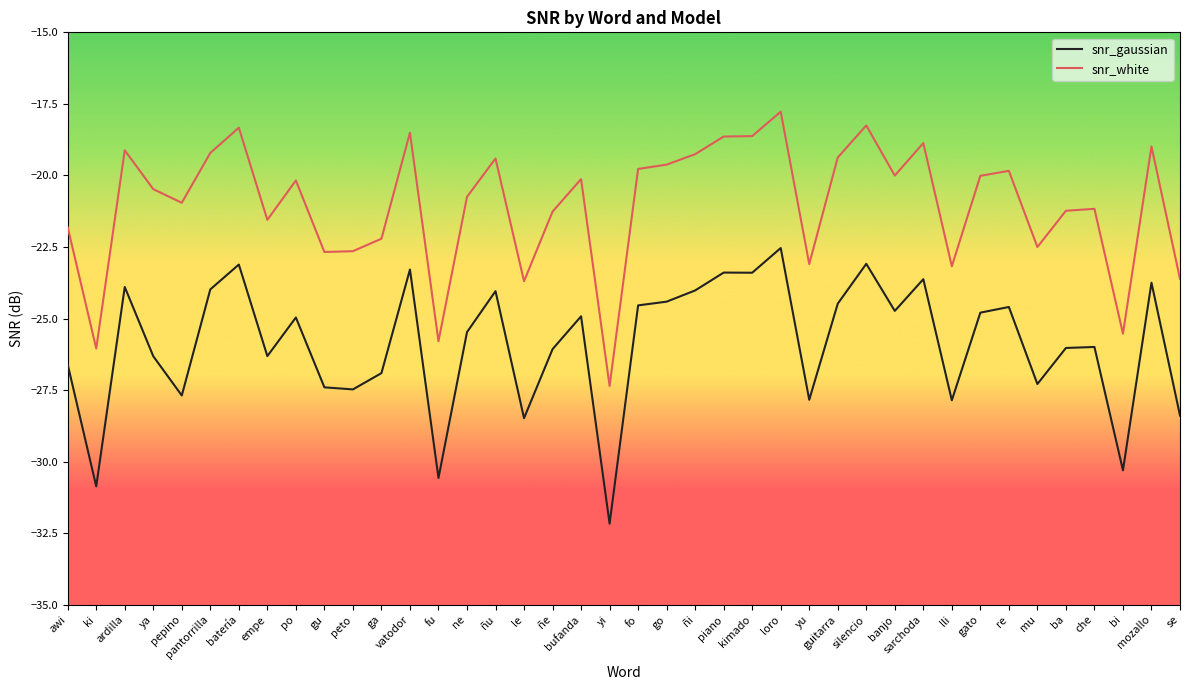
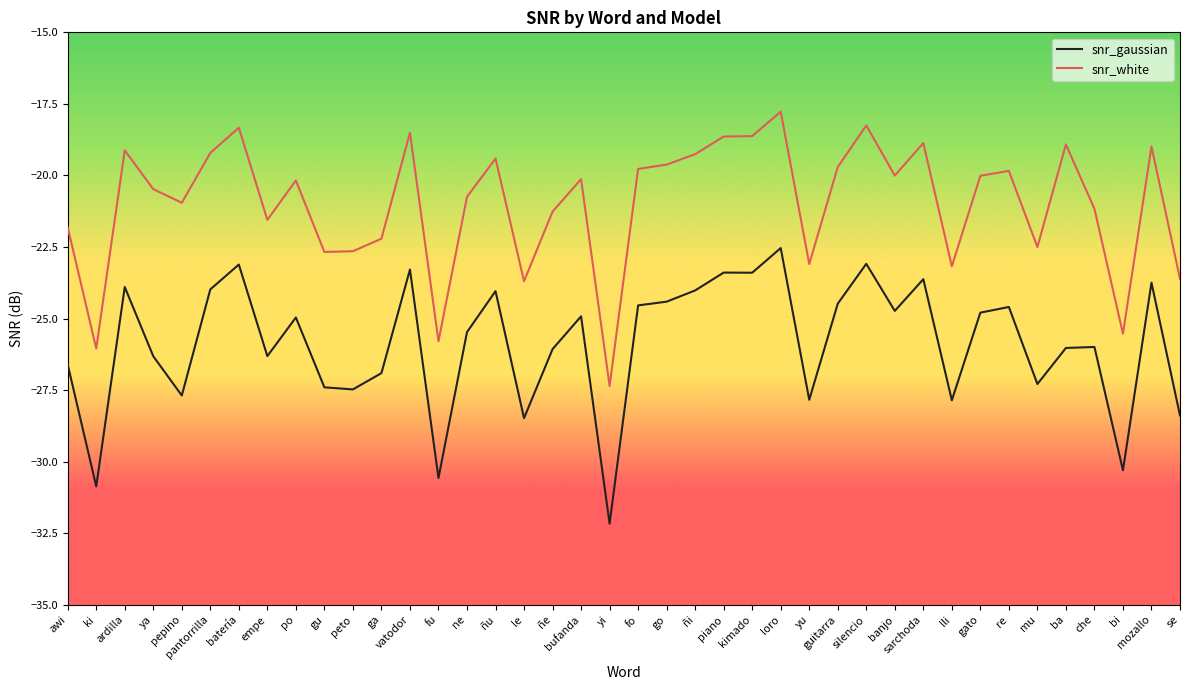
snr_white, guitarra: -19.4 -> -19.7
snr_white, ba: -21.2 -> -18.9
